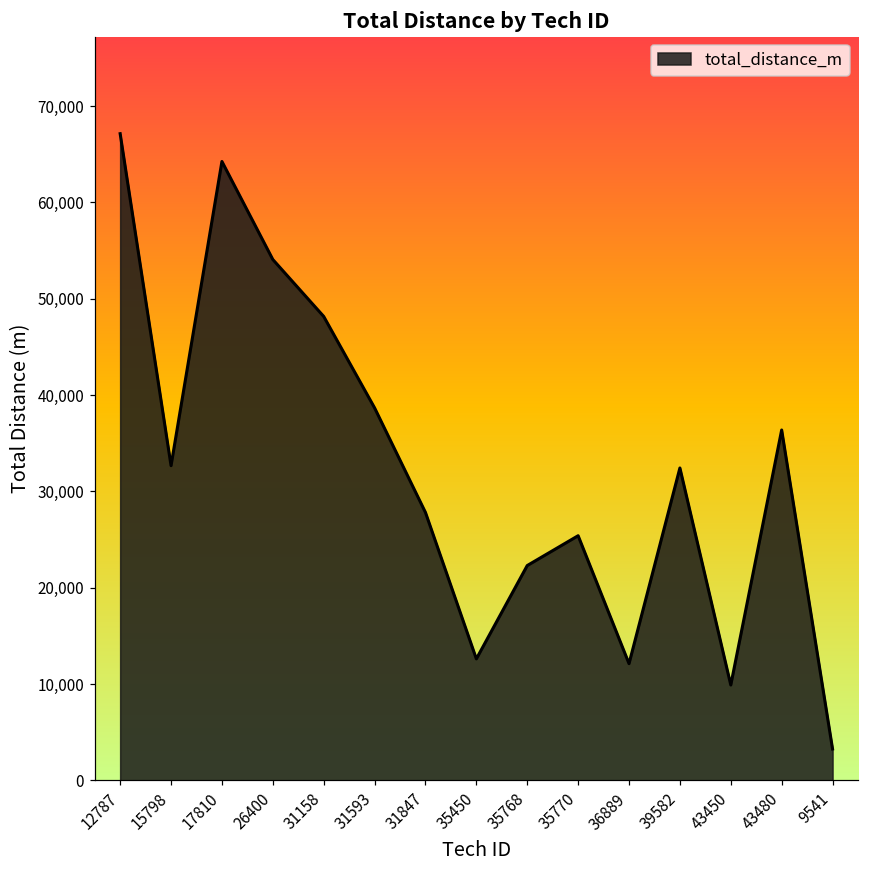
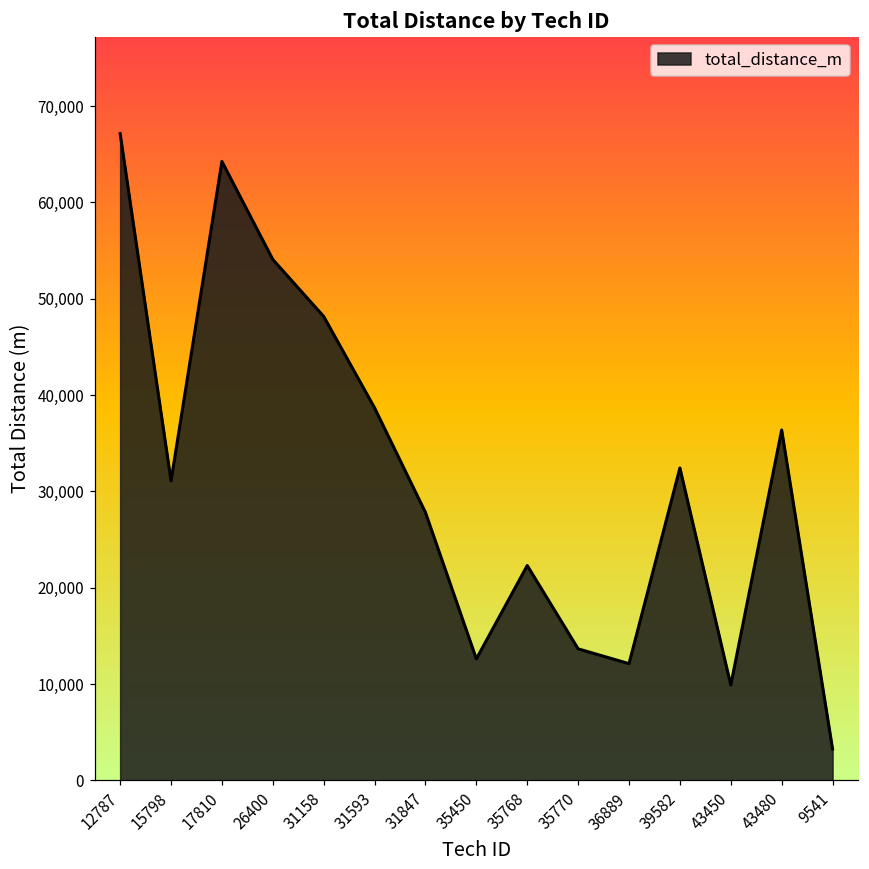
15798: 33,000 -> 31,000
35770: 25,000 -> 14,000
